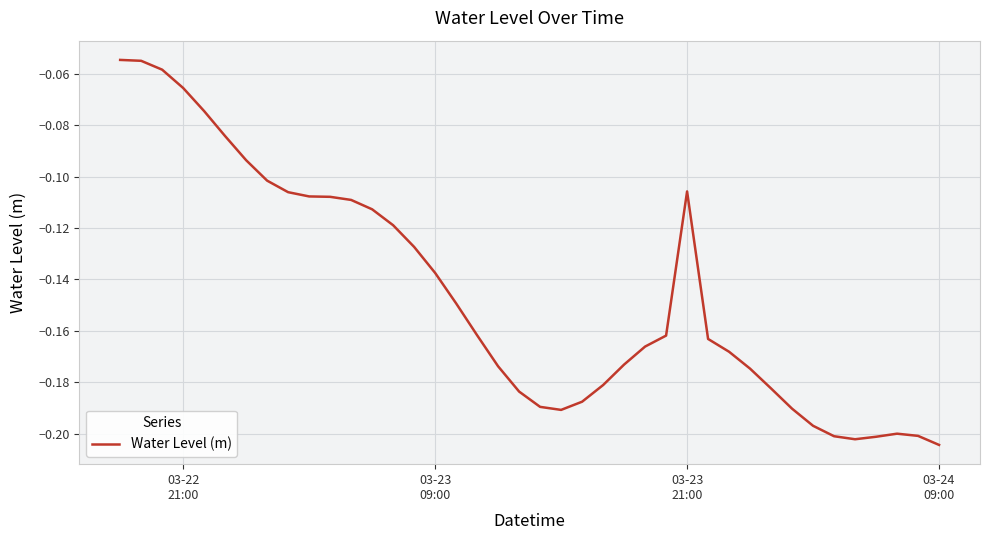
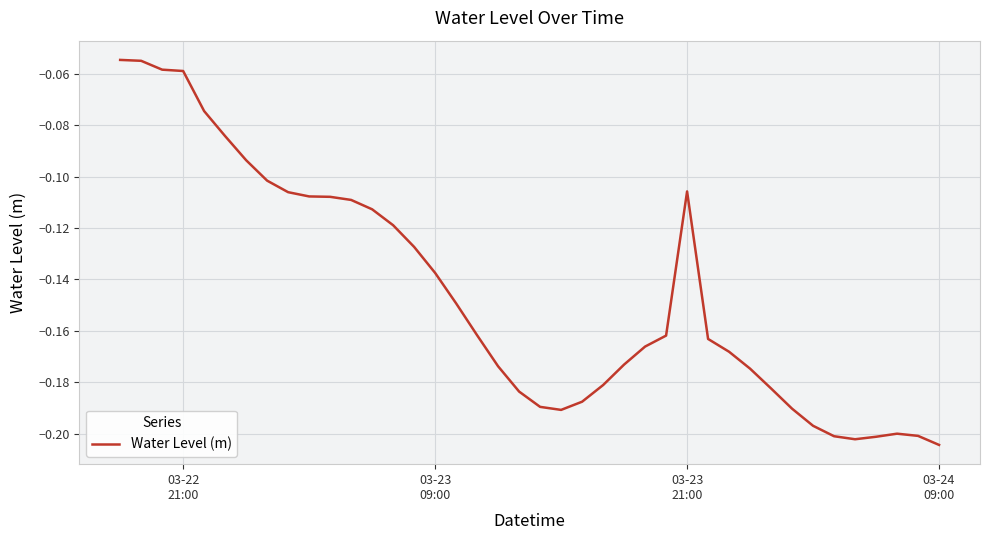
03-22 21:00: -0.066 -> -0.059
